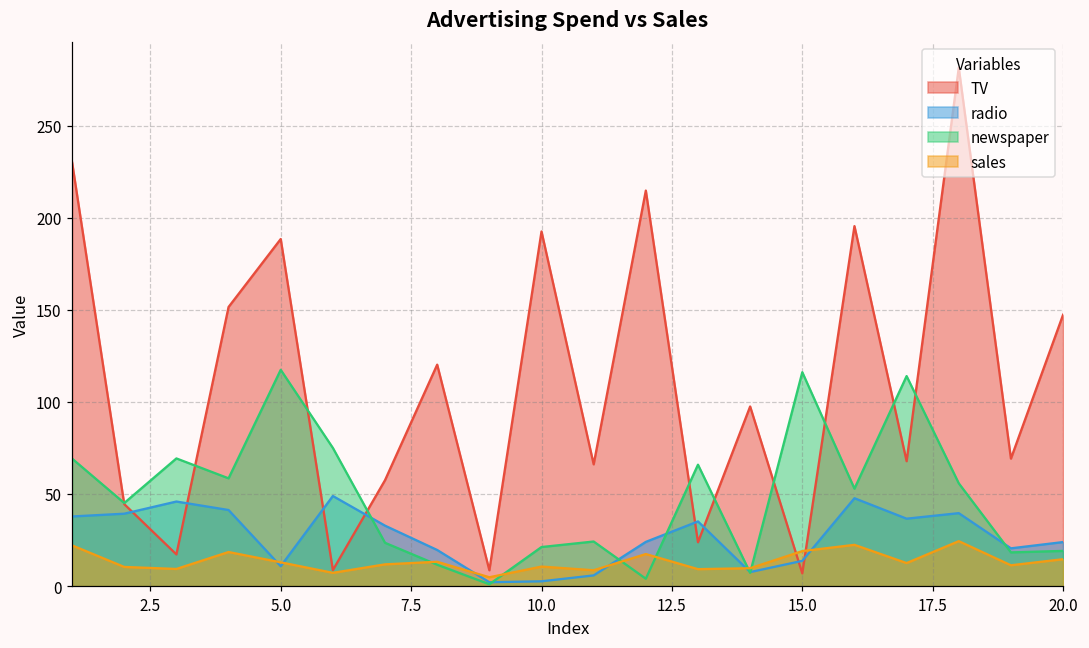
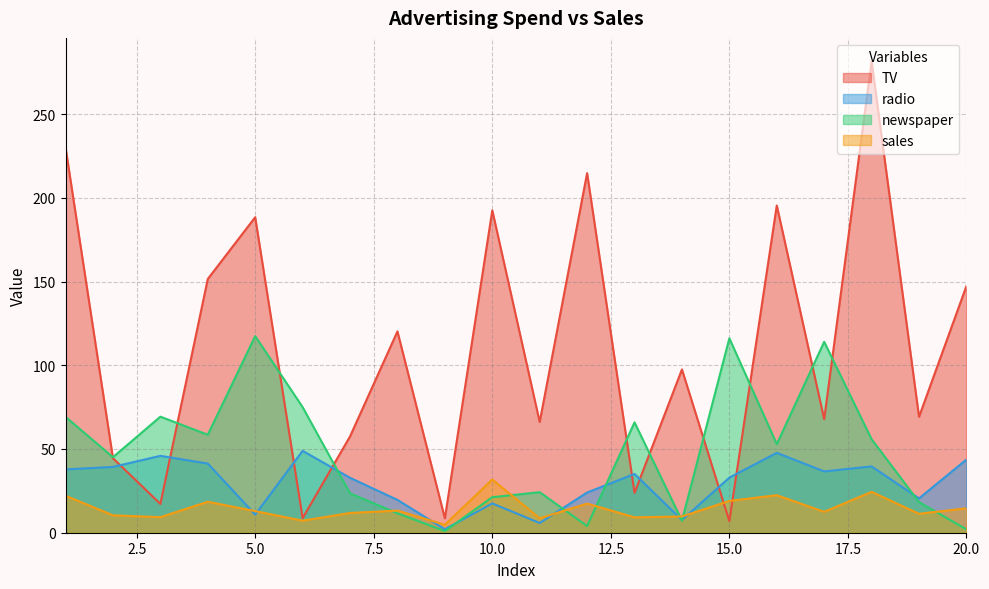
radio, 10.0: 3 -> 18
sales, 10.0: 11 -> 32
radio, 15.0: 14 -> 33
radio, 20.0: 24 -> 44
newspaper, 20.0: 19 -> 2
